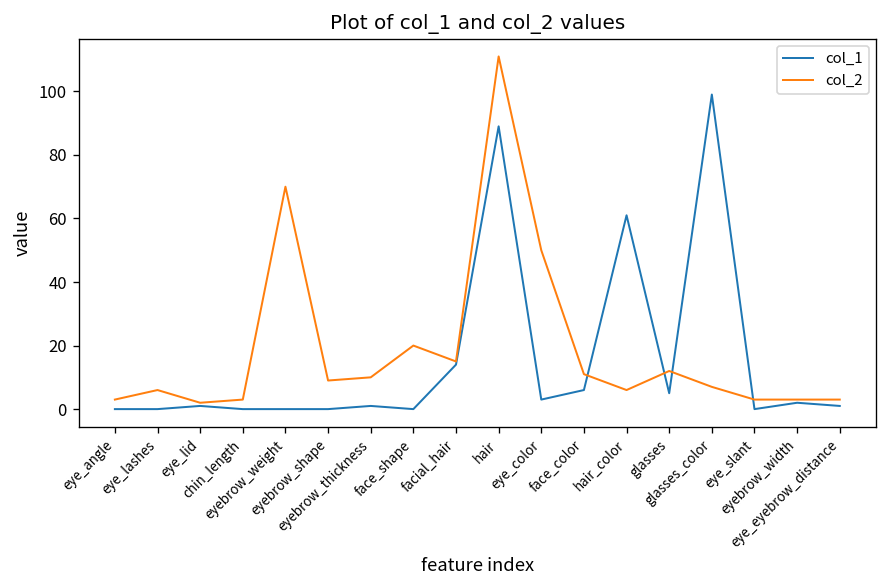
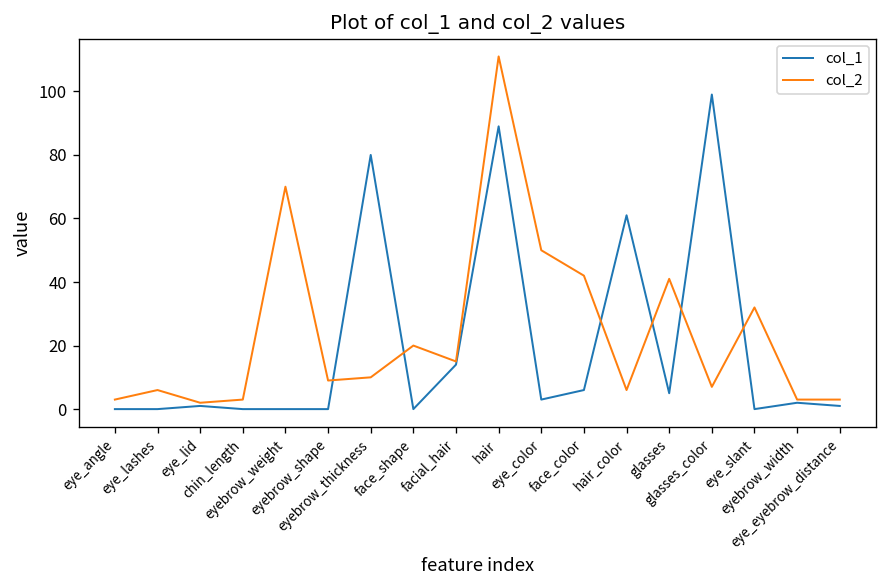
col_1, eyebrow_thickness: 1 -> 80
col_2, face_color: 11 -> 42
col_2, glasses: 12 -> 41
col_2, eye_slant: 3 -> 32
